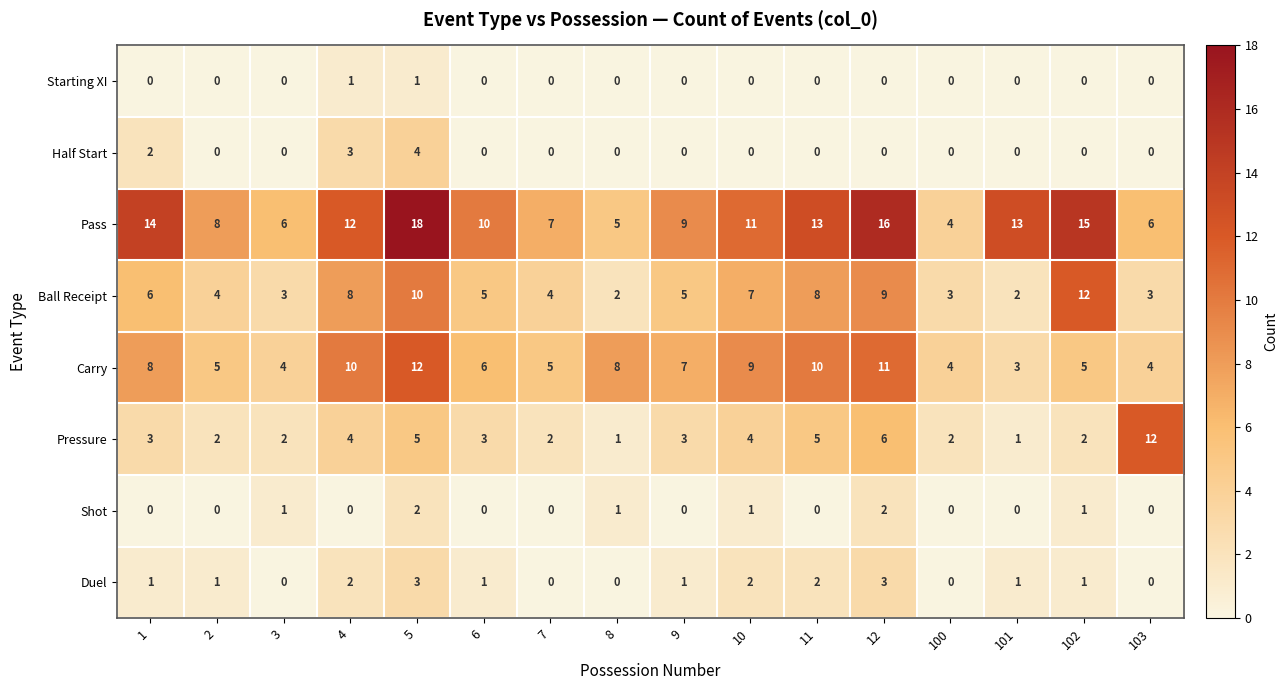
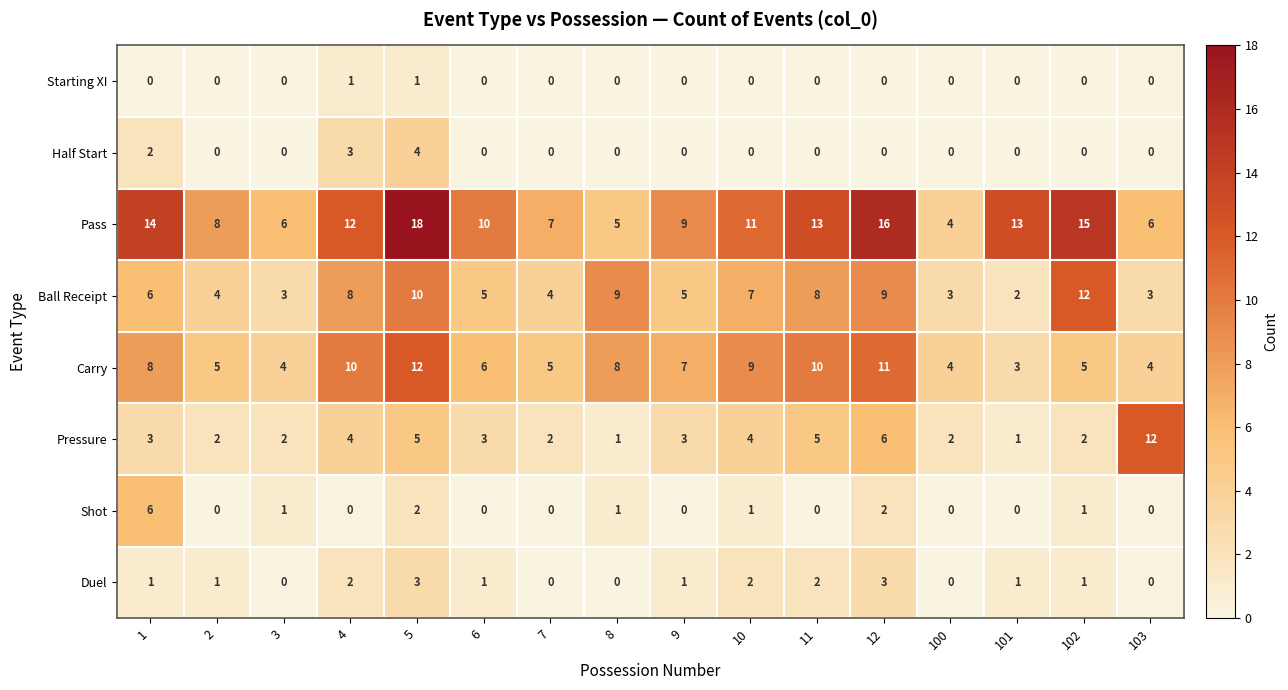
Ball Receipt, 8: 2 -> 9
Shot, 1: 0 -> 6
